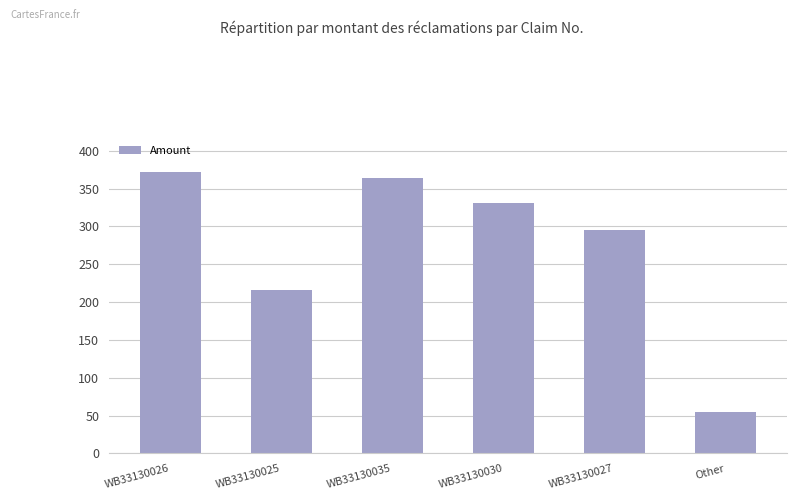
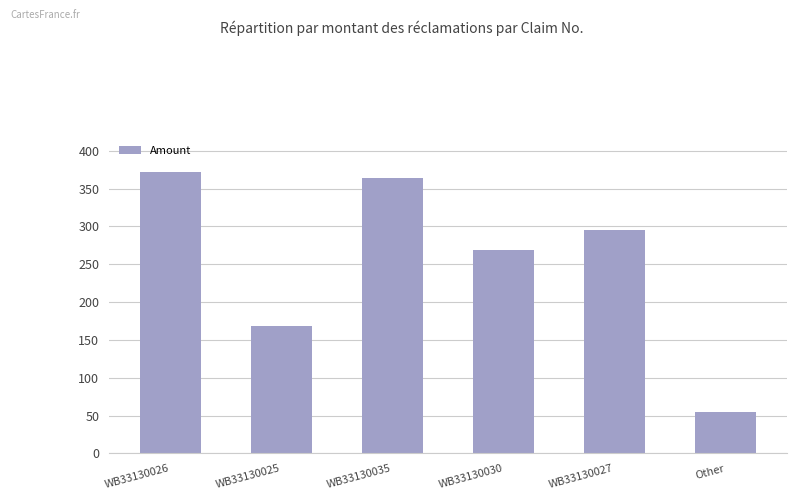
WB33130025: 220 -> 170
WB33130030: 330 -> 270
